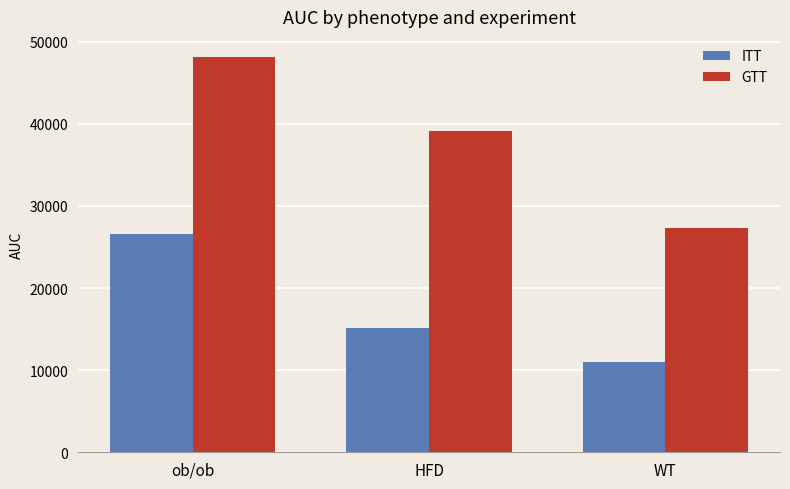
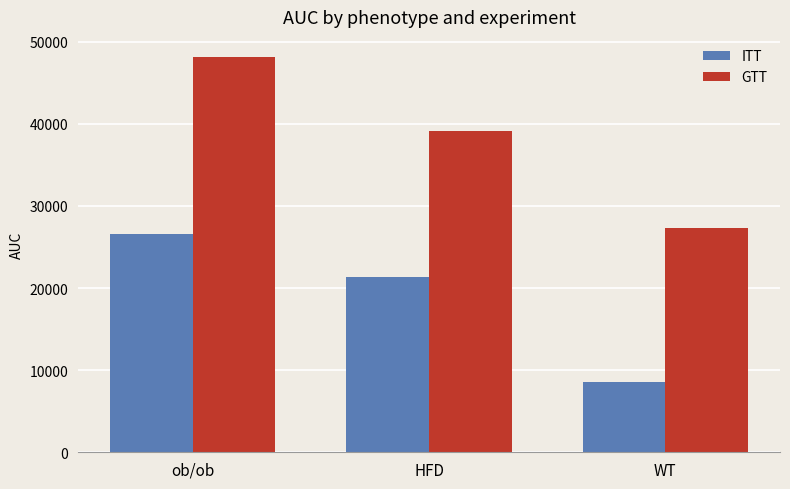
ITT, HFD: 15000 -> 21000
ITT, WT: 11000 -> 9000
